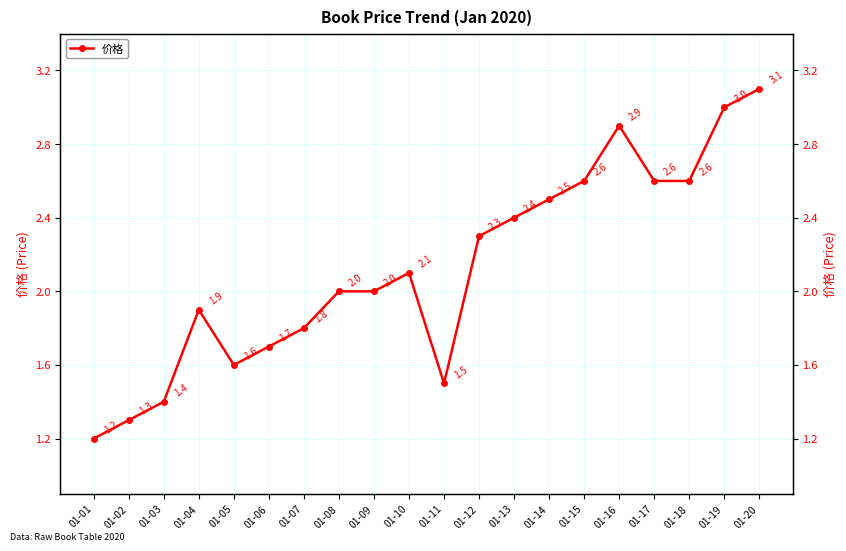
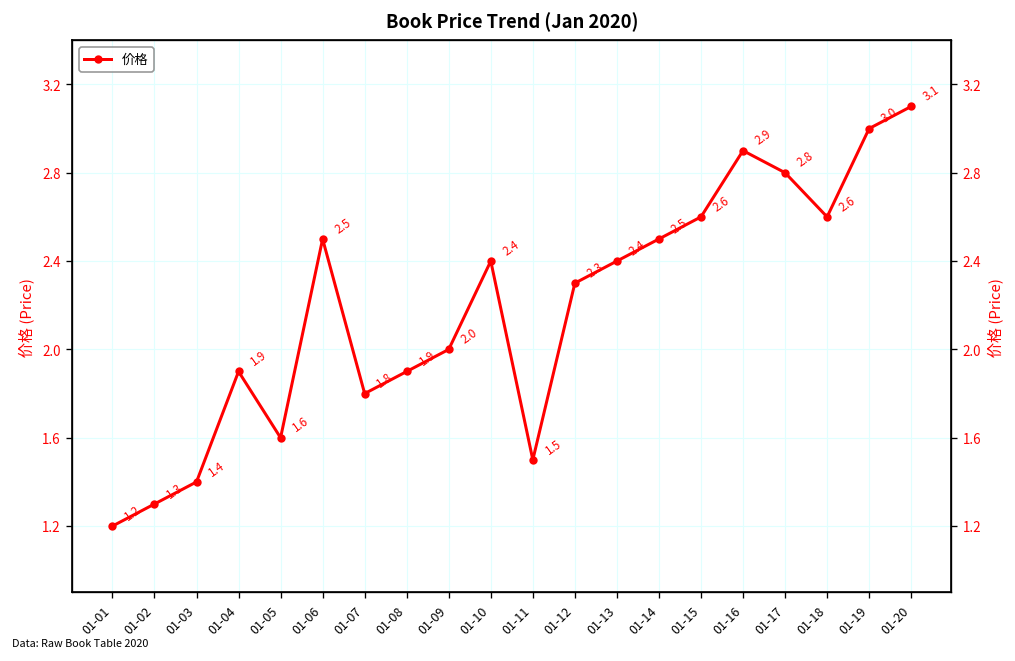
01-06: 1.7 -> 2.5
01-08: 2.0 -> 1.9
01-10: 2.1 -> 2.4
01-17: 2.6 -> 2.8
